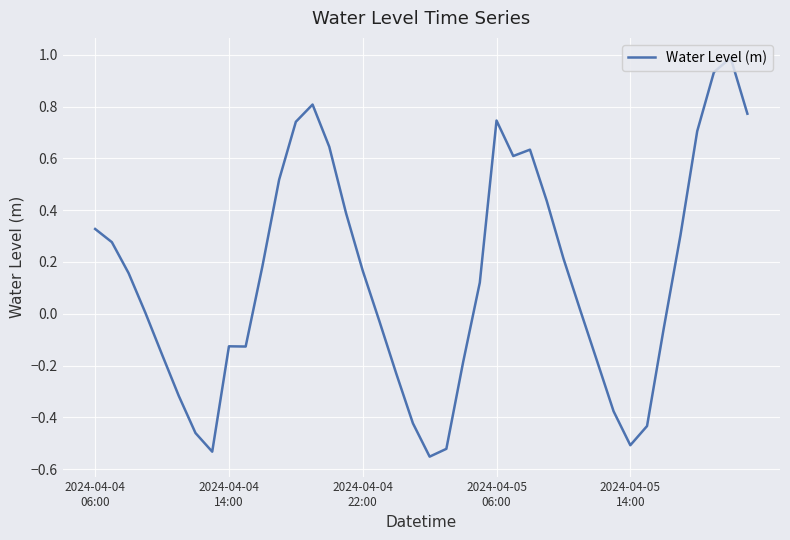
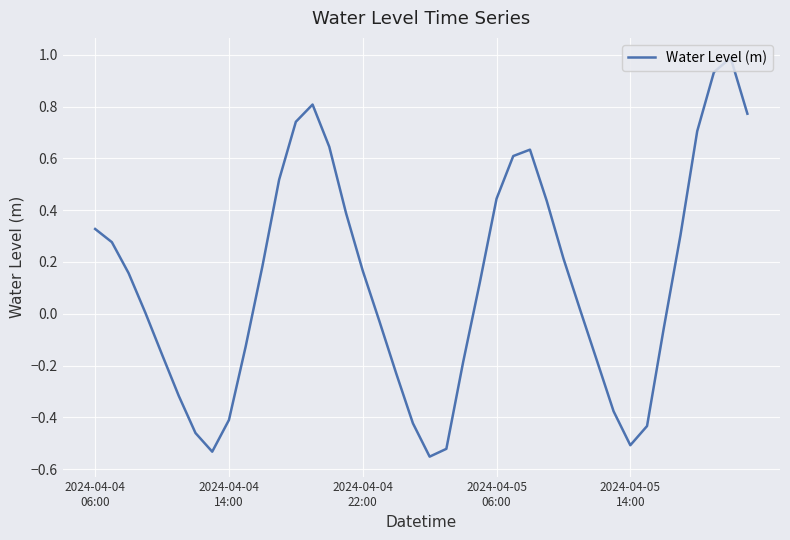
2024-04-04 14:00: -0.13 -> -0.41
2024-04-05 06:00: 0.75 -> 0.44
